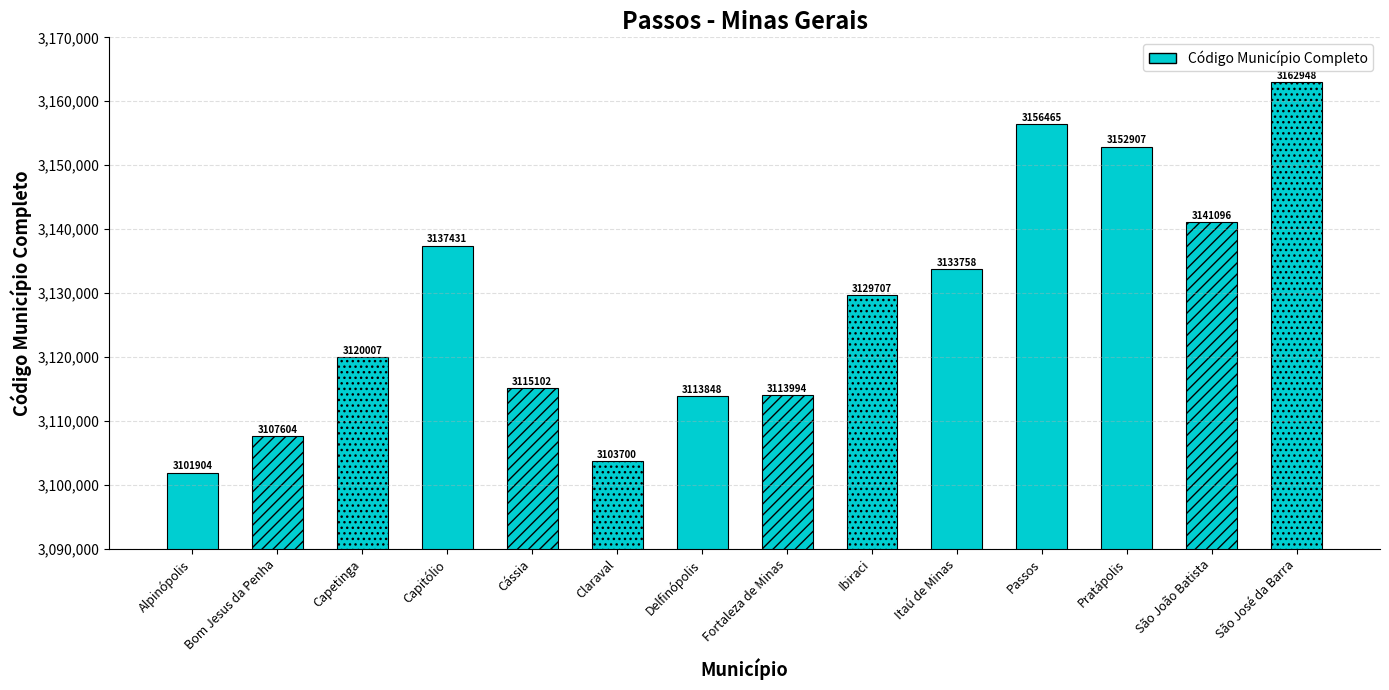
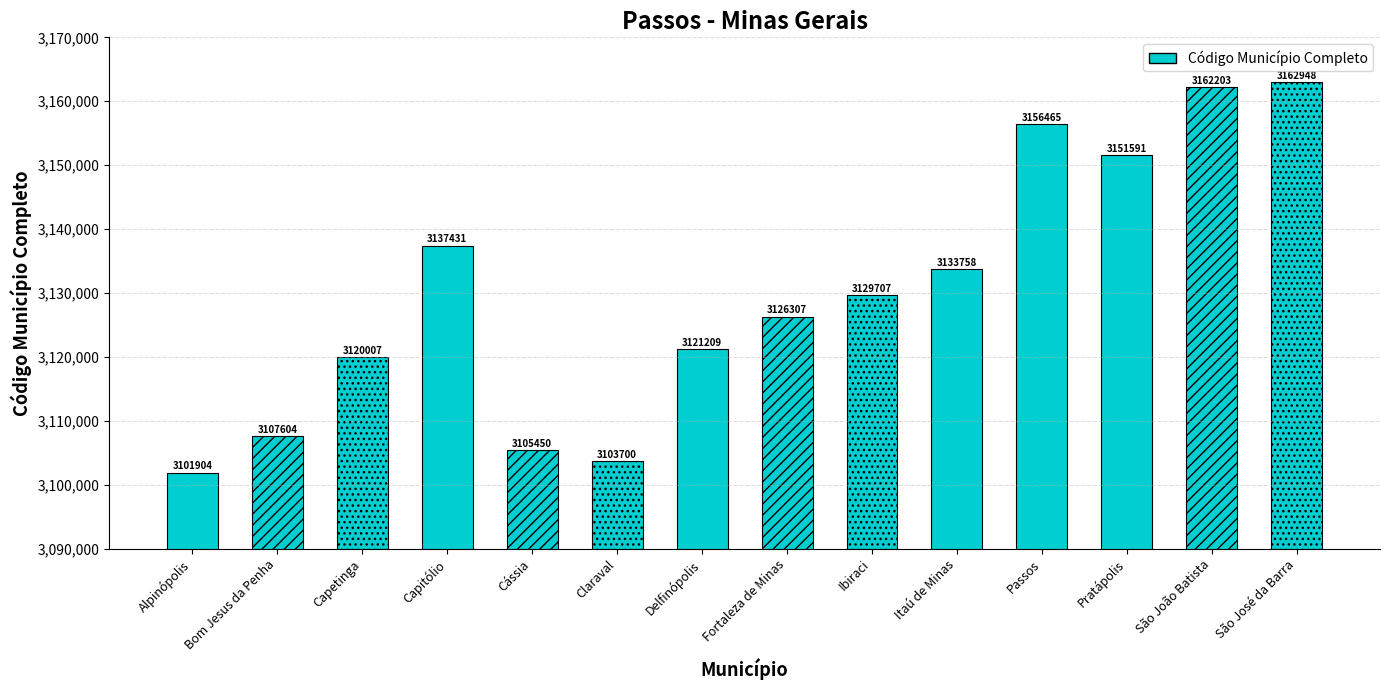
Cássia: 3115102 -> 3105450
Delfinópolis: 3113848 -> 3121209
Fortaleza de Minas: 3113994 -> 3126307
Pratápolis: 3152907 -> 3151591
São João Batista: 3141096 -> 3162203
